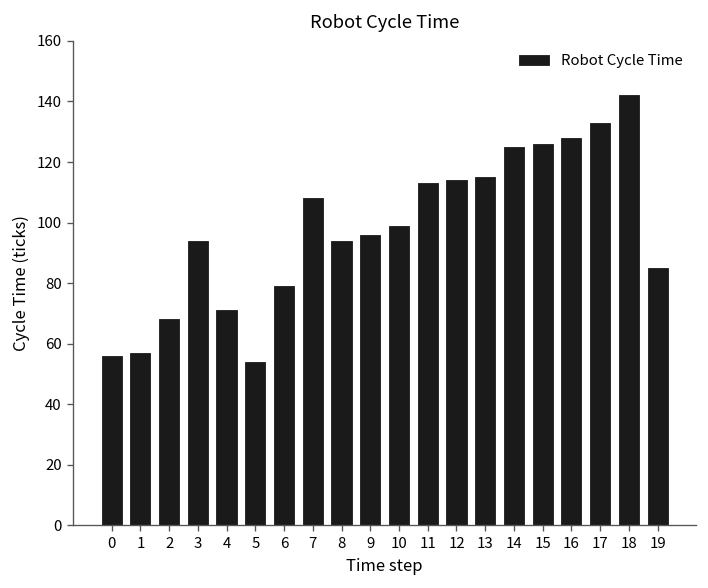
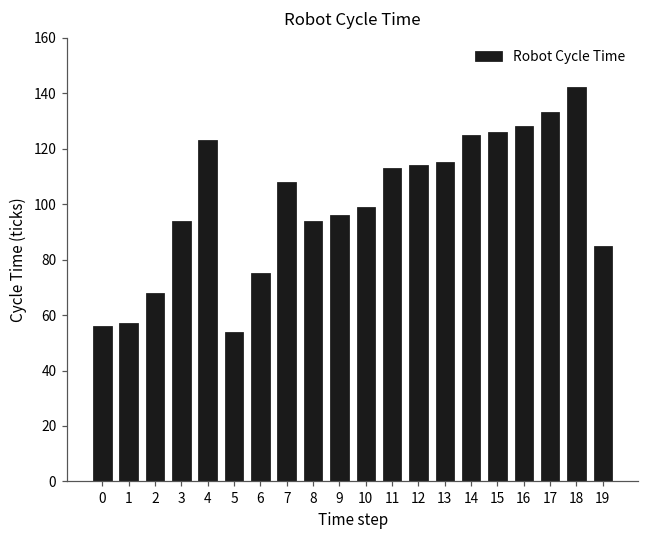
4: 71 -> 123
6: 79 -> 75
